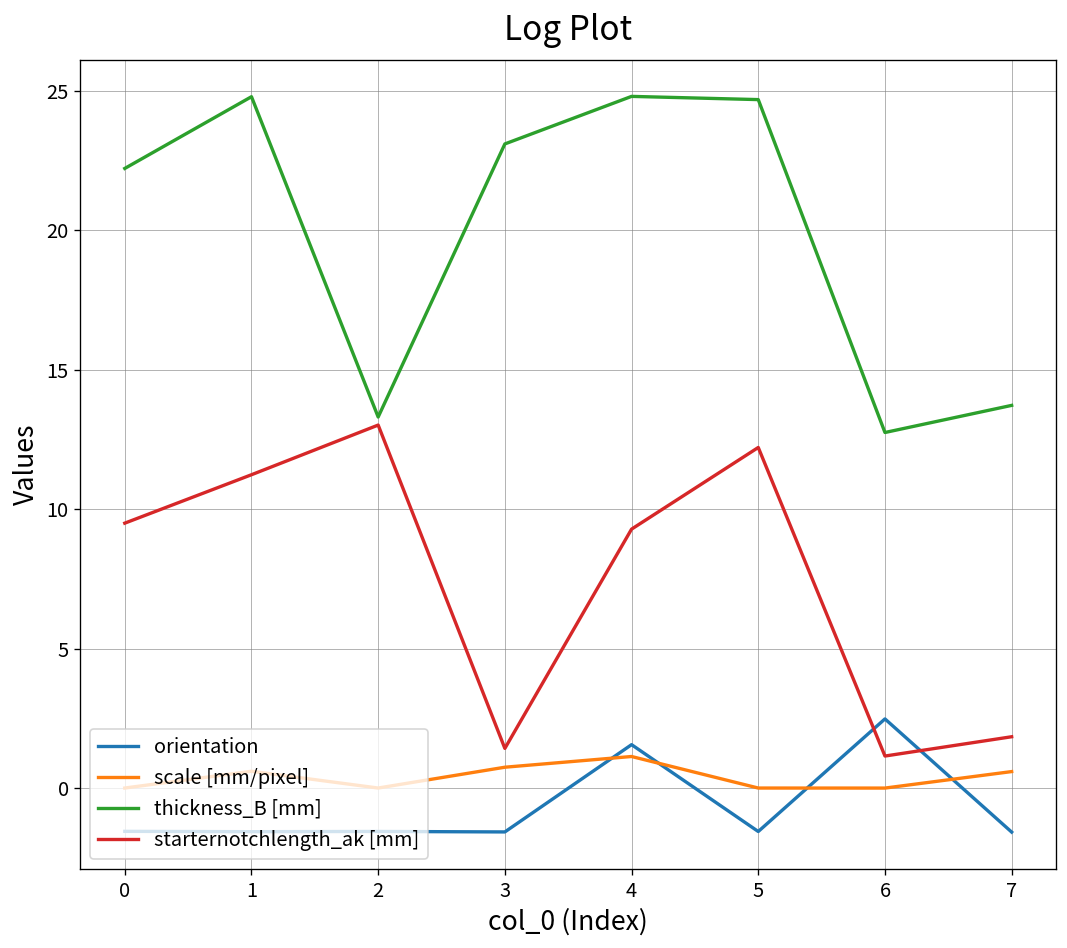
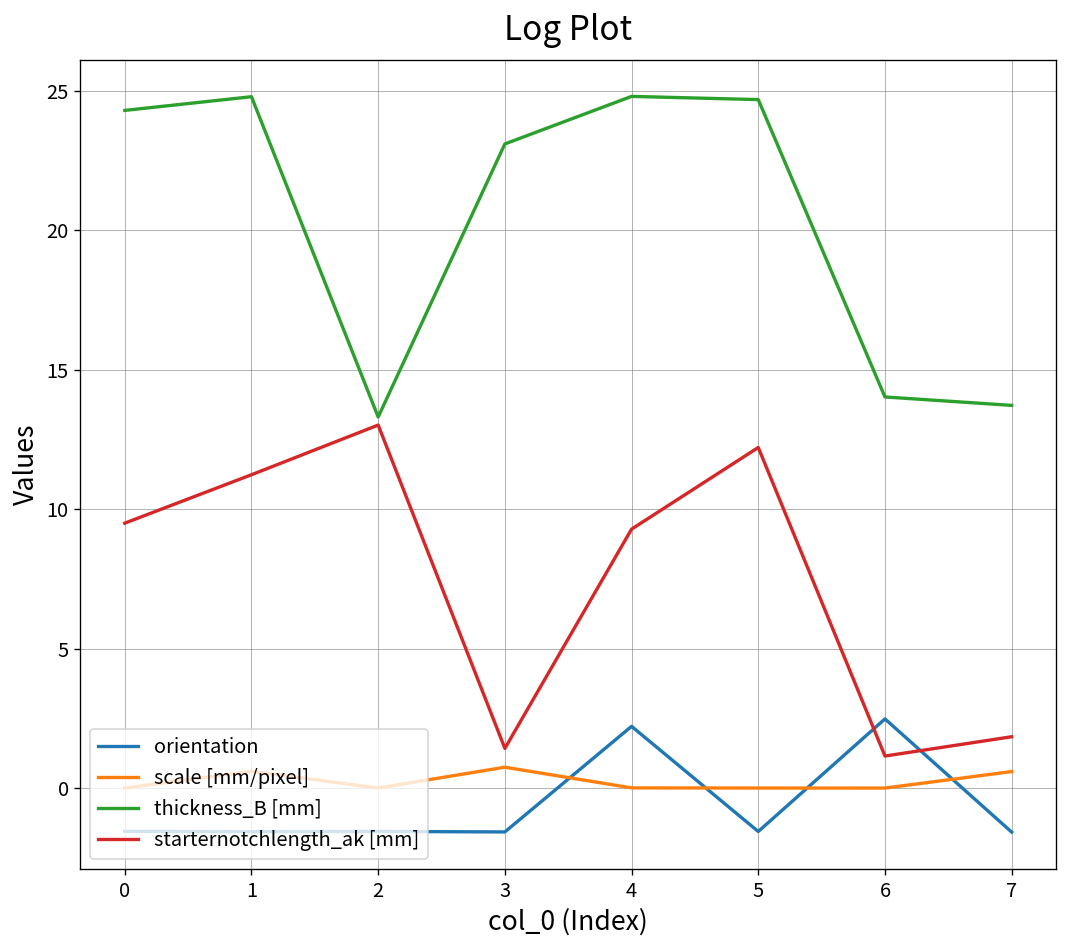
thickness_B [mm], 0: 22.2 -> 24.3
orientation, 4: 1.6 -> 2.2
scale [mm/pixel], 4: 1.1 -> 0.0
thickness_B [mm], 6: 12.8 -> 14.0
